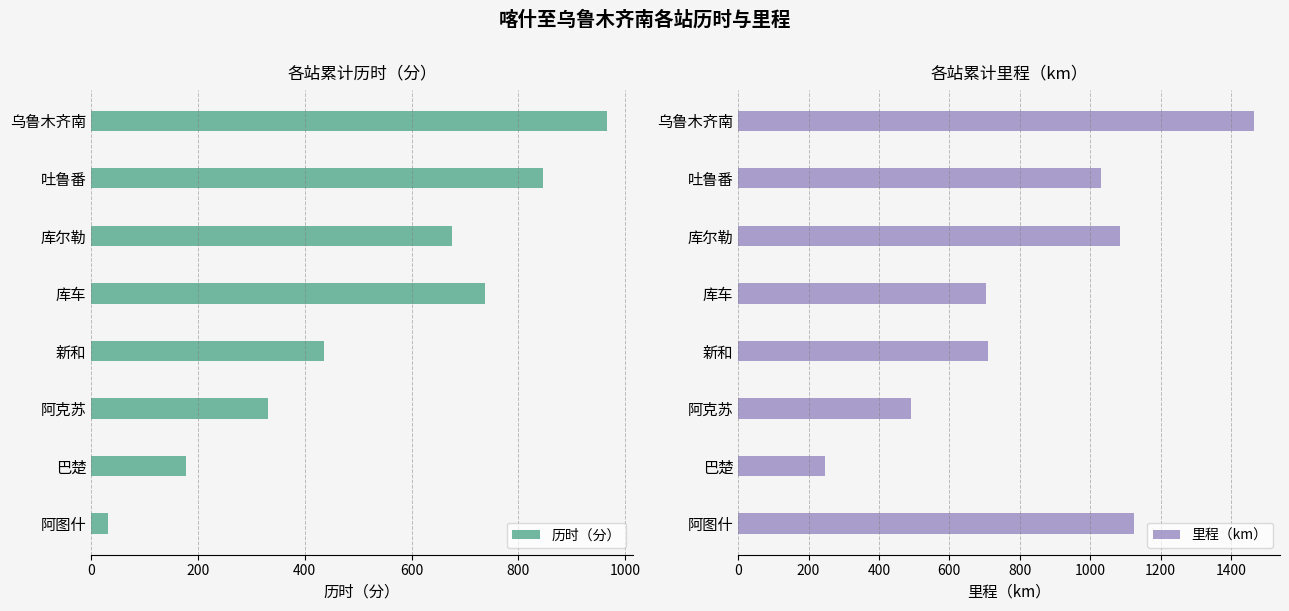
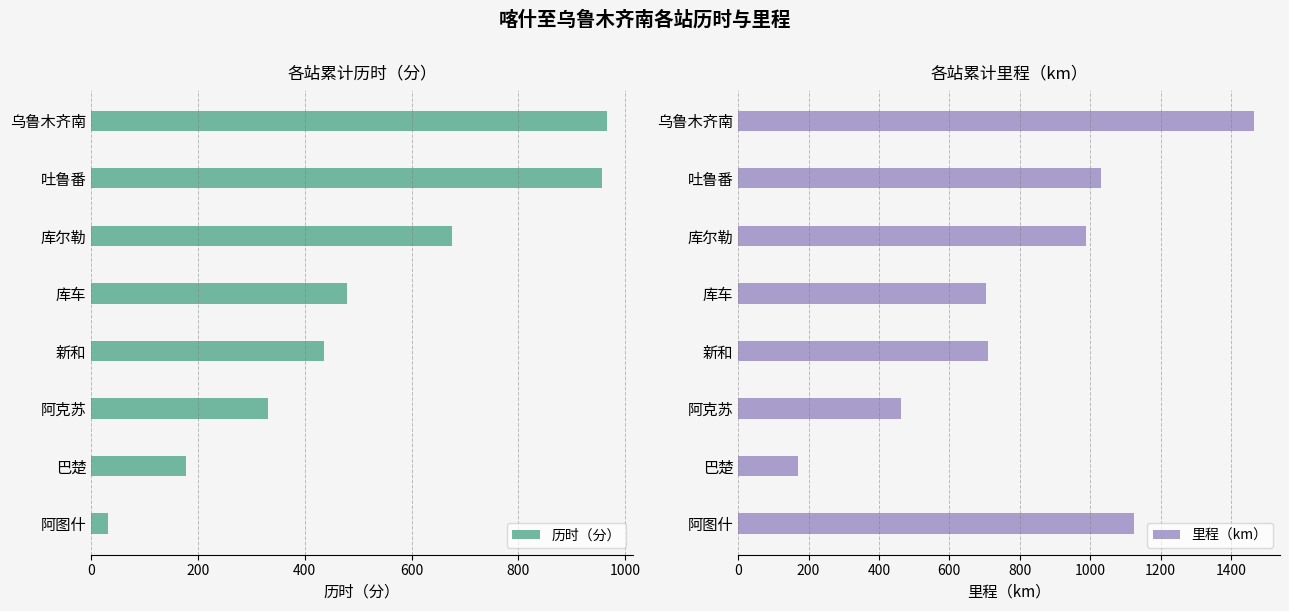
各站累计历时（分）, 吐鲁番: 850 -> 960
各站累计历时（分）, 库车: 740 -> 480
各站累计里程（km）, 库尔勒: 1090 -> 990
各站累计里程（km）, 阿克苏: 490 -> 460
各站累计里程（km）, 巴楚: 250 -> 170
